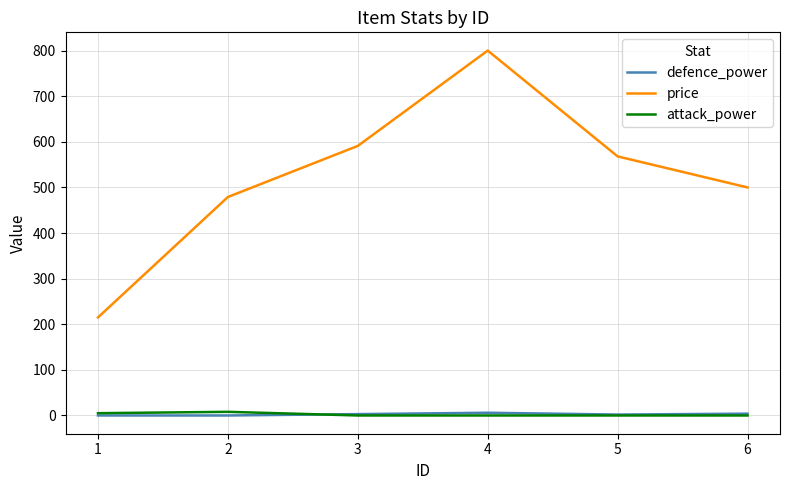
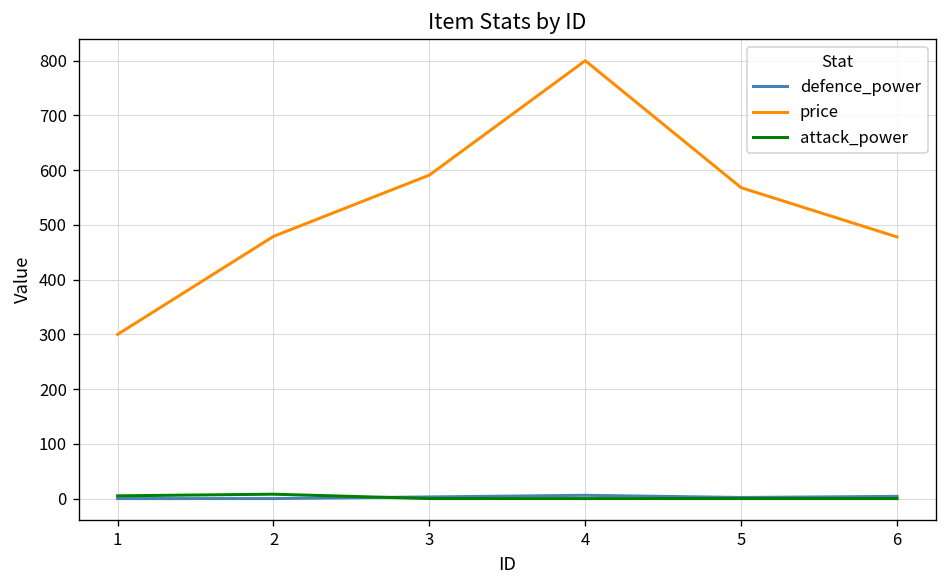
price, 1: 220 -> 300
price, 6: 500 -> 480
